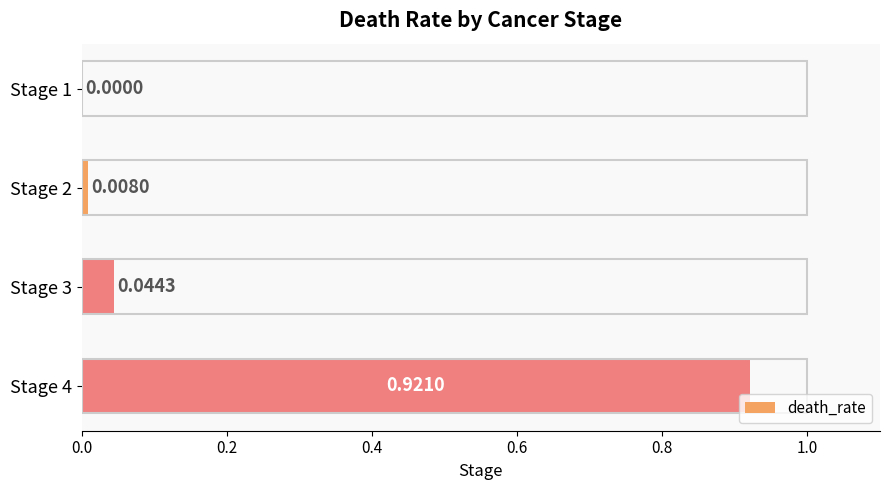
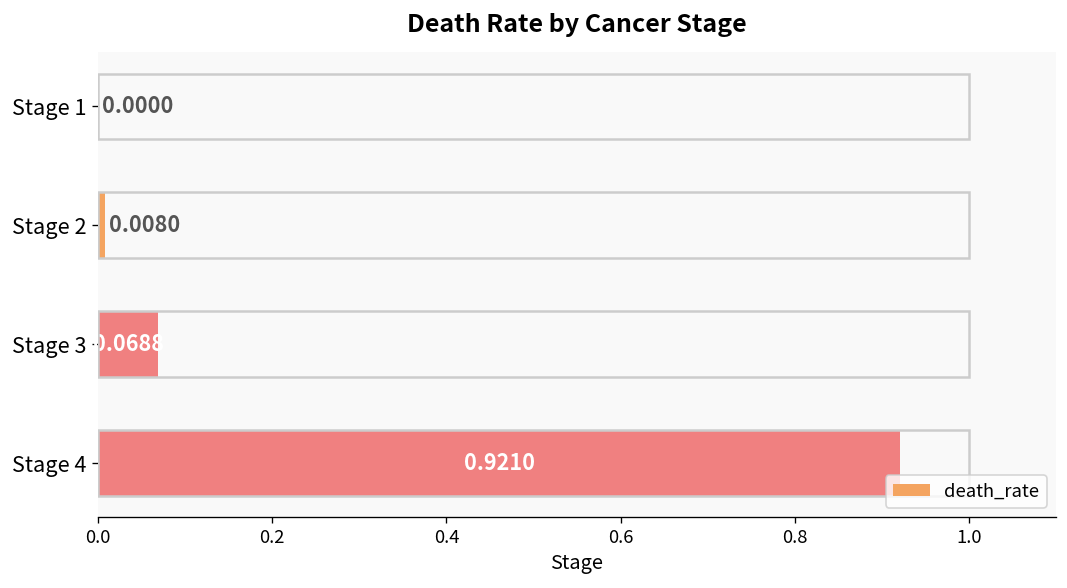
Stage 3: 0.0443 -> 0.0688
